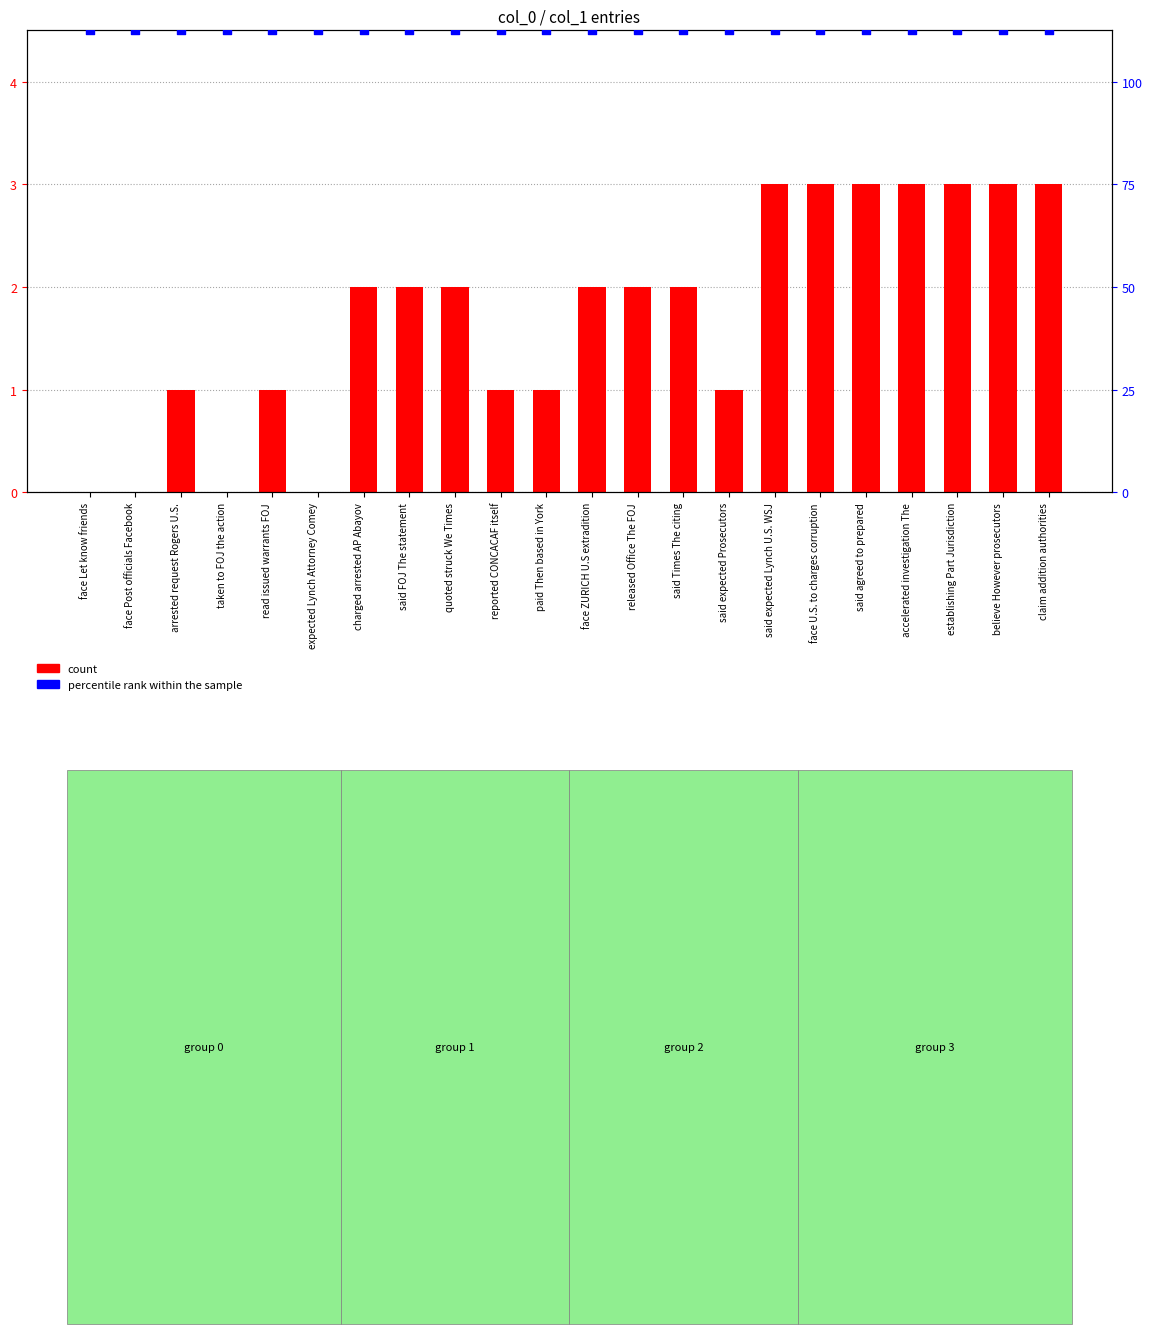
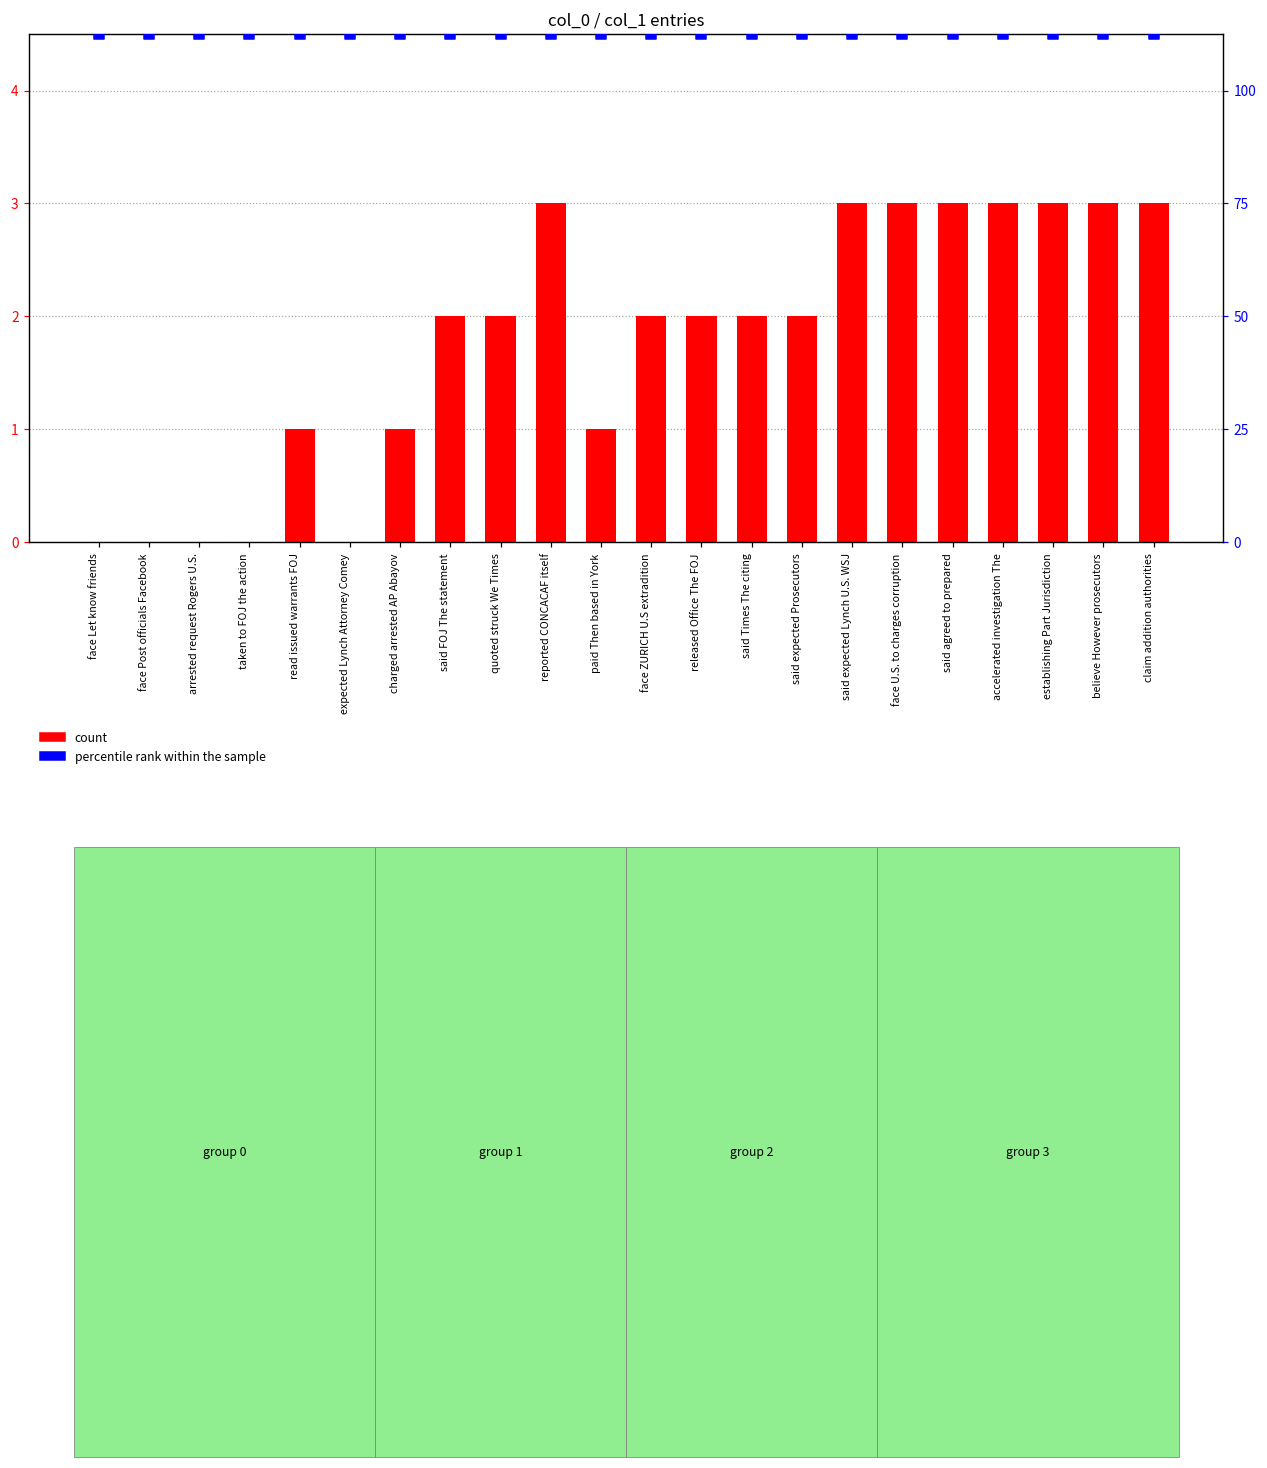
count, arrested request Rogers U.S.: 1 -> 0
count, charged arrested AP Abayov: 2 -> 1
count, reported CONCACAF itself: 1 -> 3
count, said expected Prosecutors: 1 -> 2
